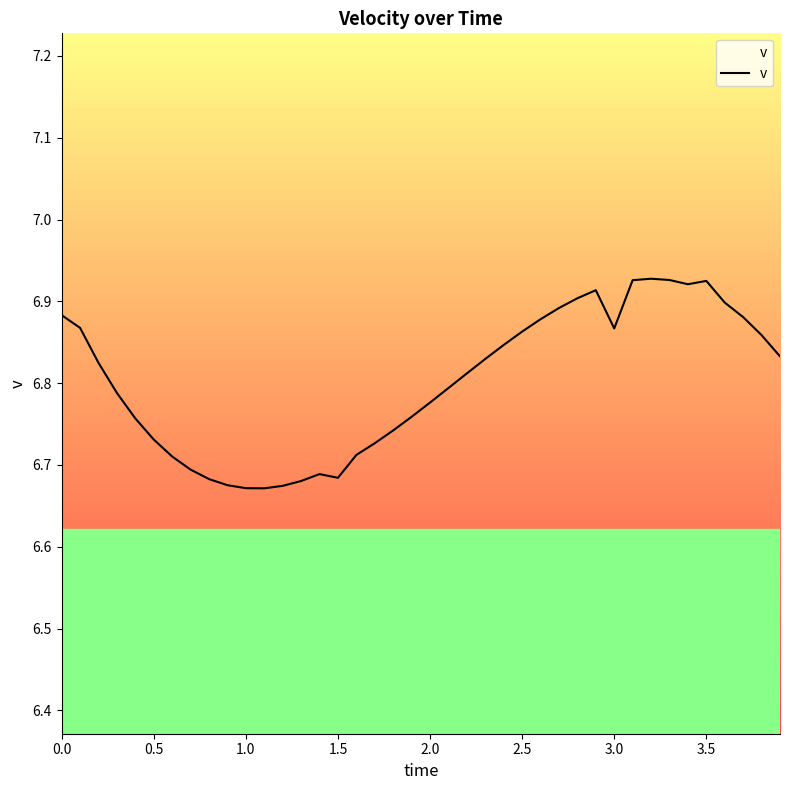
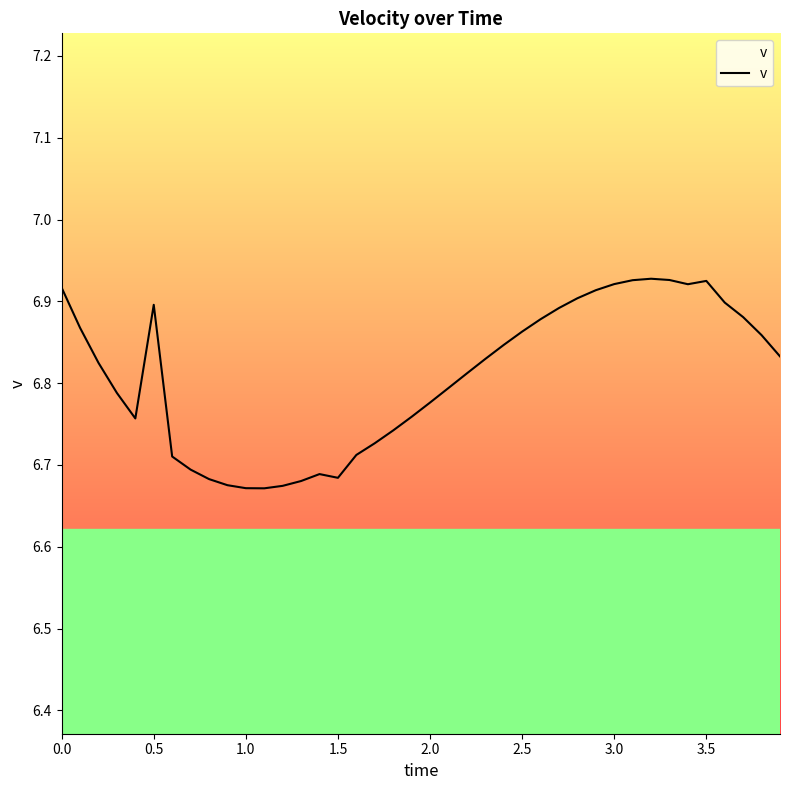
0.0: 6.88 -> 6.92
0.5: 6.73 -> 6.90
3.0: 6.87 -> 6.92
